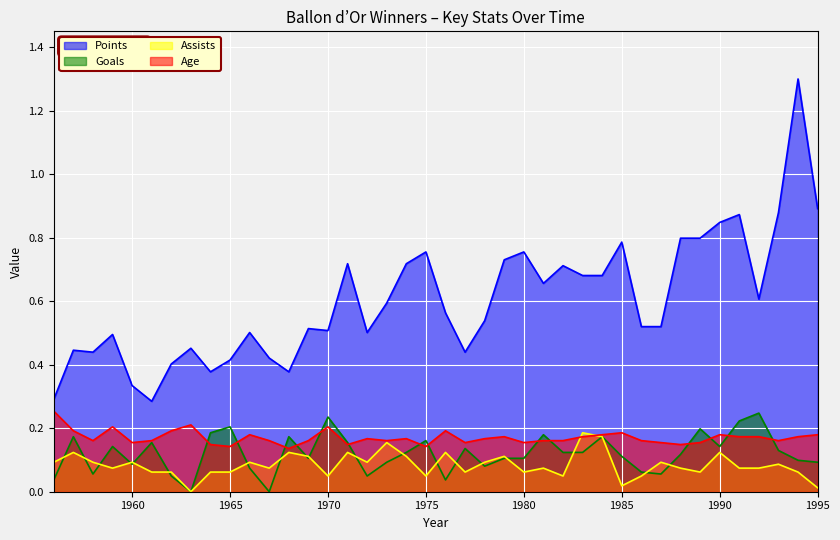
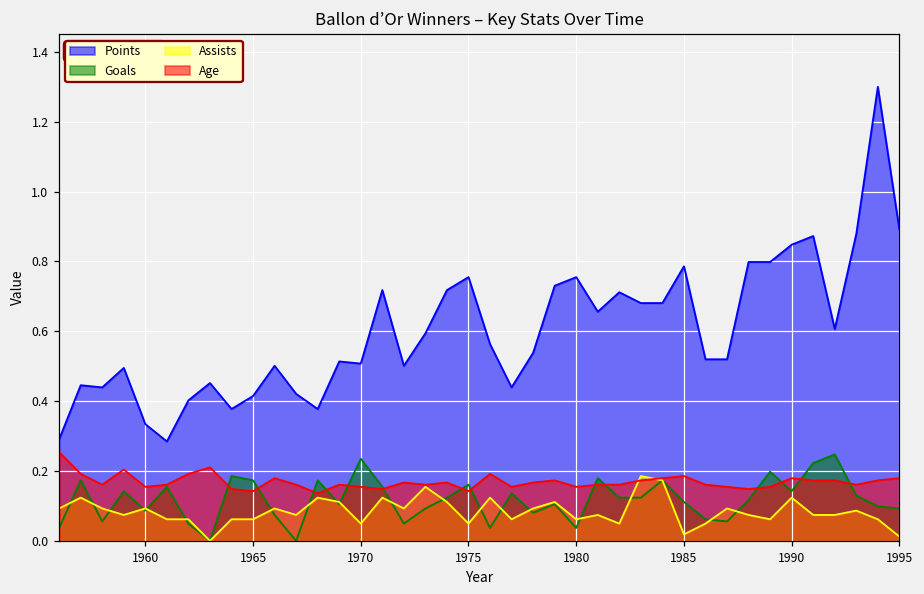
Goals, 1965: 0.20 -> 0.17
Age, 1970: 0.20 -> 0.15
Goals, 1980: 0.11 -> 0.04
